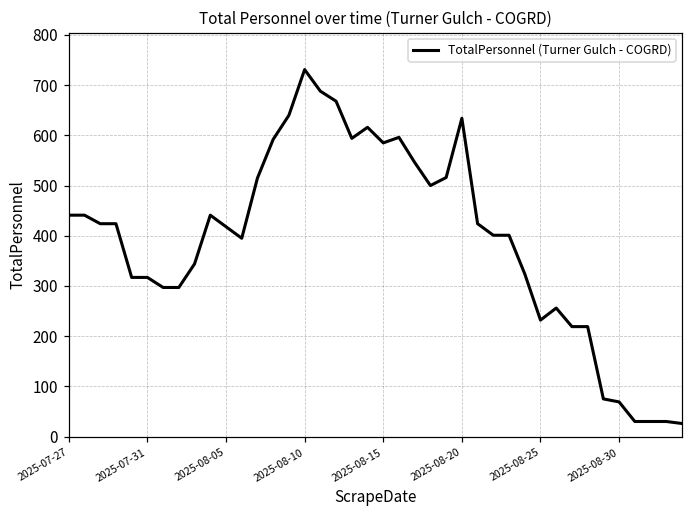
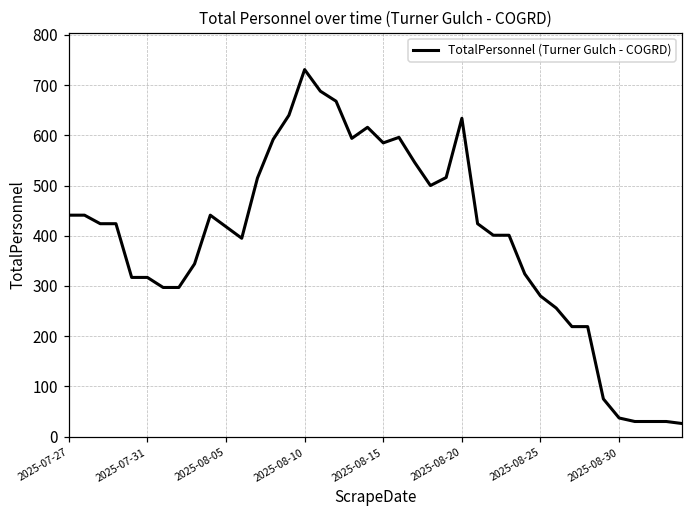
2025-08-25: 230 -> 280
2025-08-30: 70 -> 40
